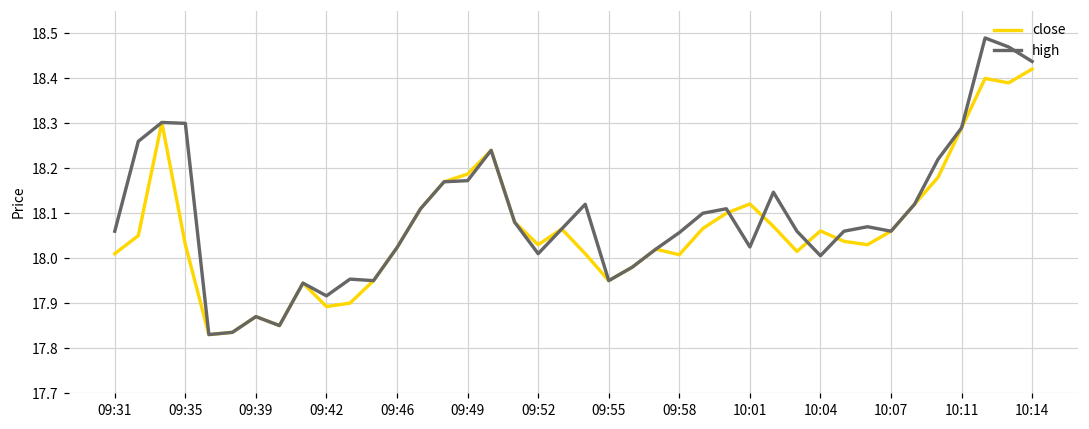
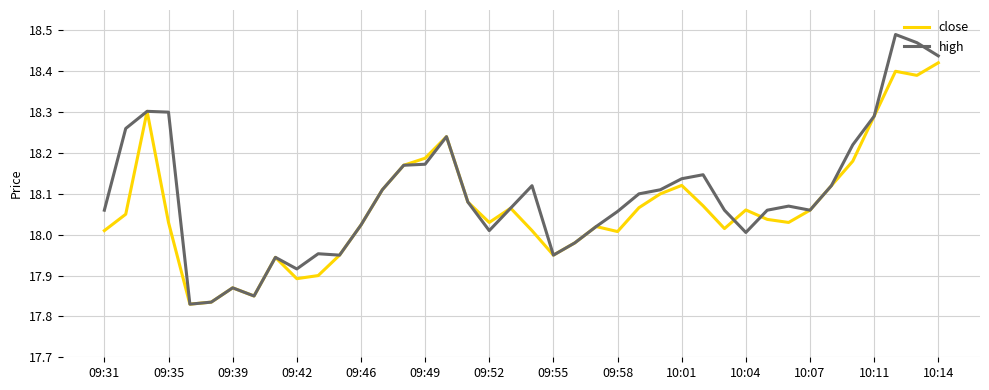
high, 10:01: 18.03 -> 18.14
